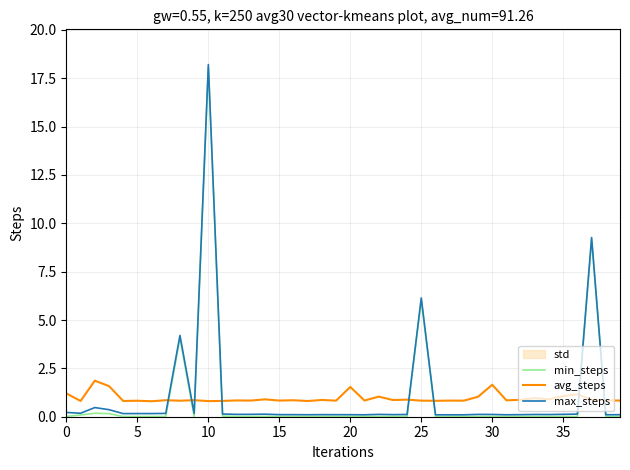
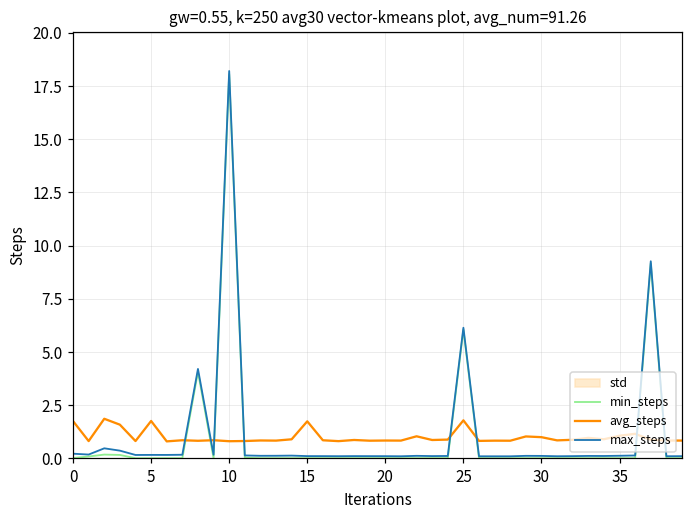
avg_steps, 0: 1.2 -> 1.8
avg_steps, 5: 0.8 -> 1.8
avg_steps, 15: 0.8 -> 1.7
avg_steps, 20: 1.5 -> 0.8
avg_steps, 25: 0.8 -> 1.8
avg_steps, 30: 1.7 -> 1.0
